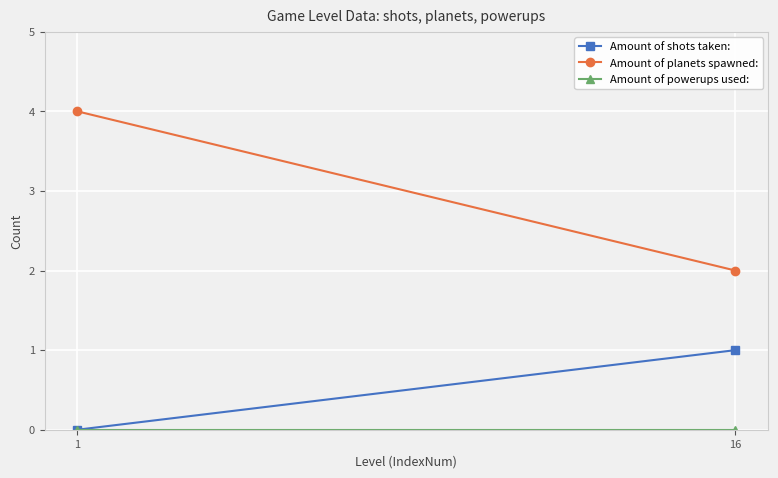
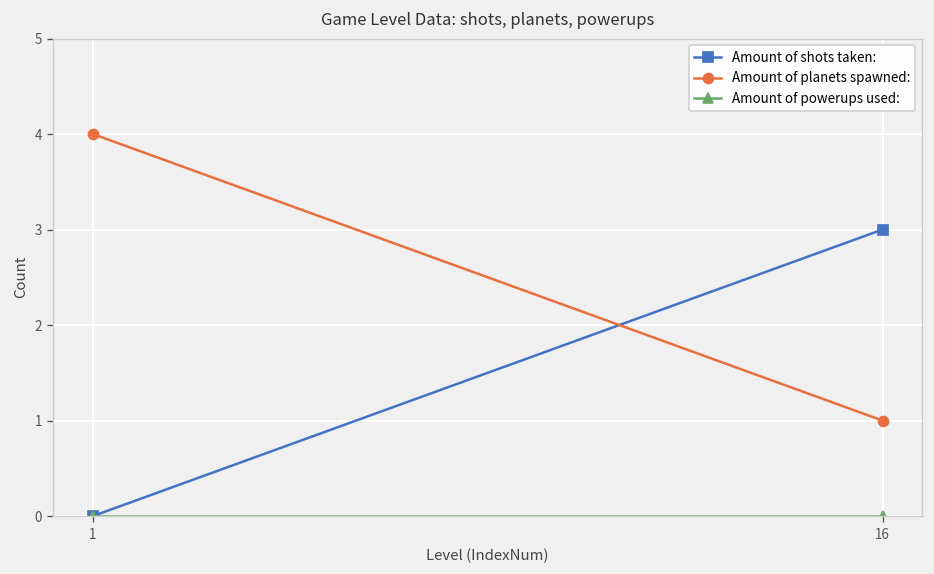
Amount of shots taken:, 16: 1 -> 3
Amount of planets spawned:, 16: 2 -> 1
